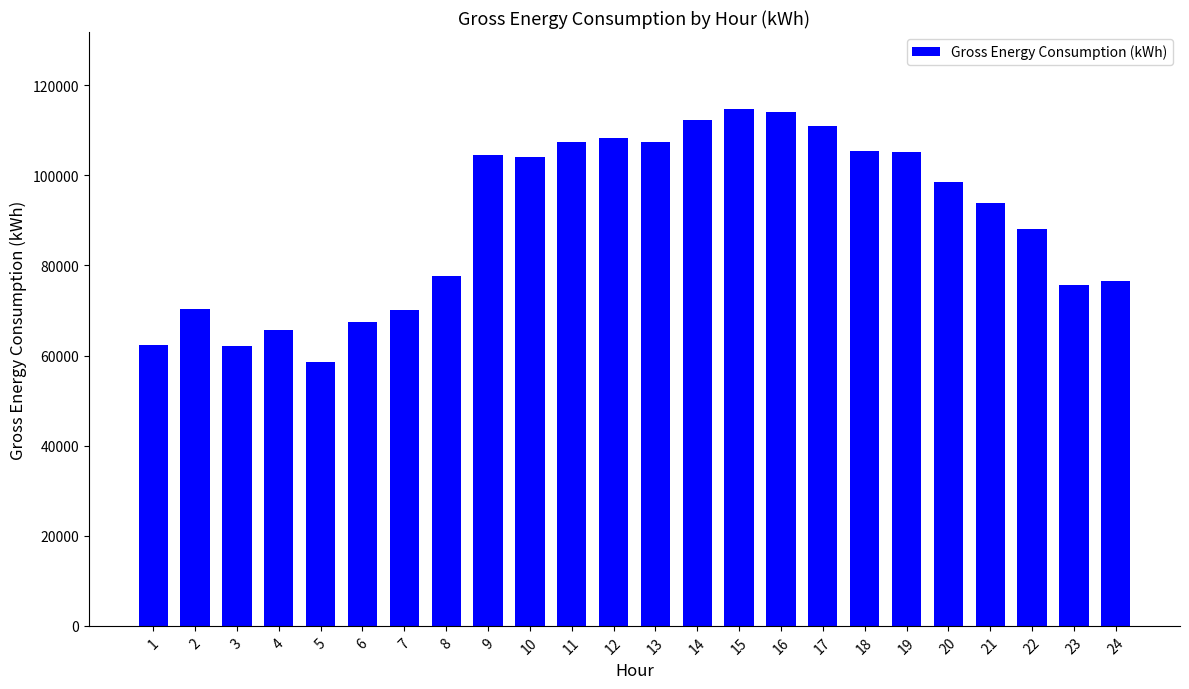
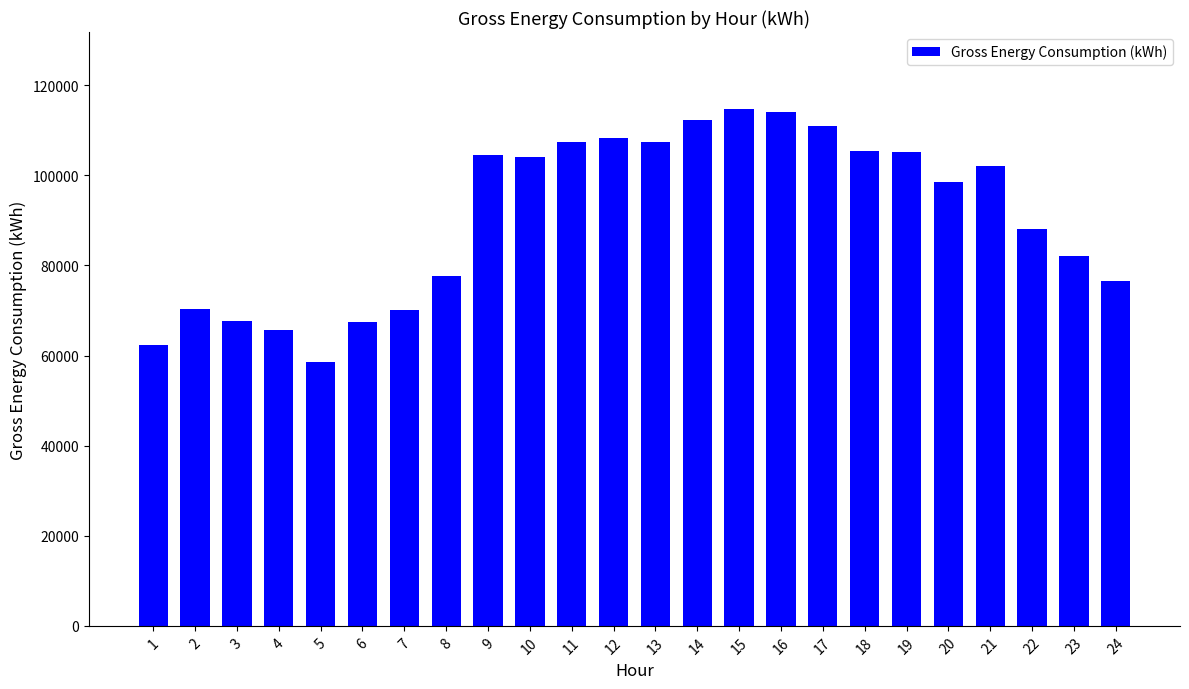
3: 62000 -> 68000
21: 94000 -> 102000
23: 76000 -> 82000
